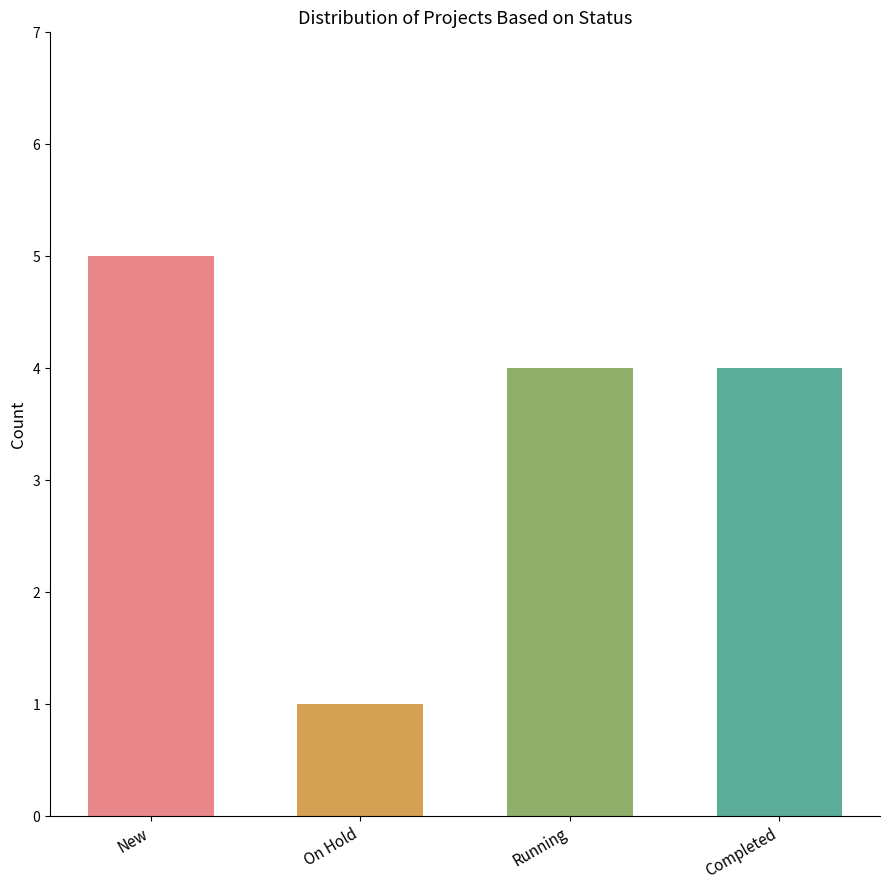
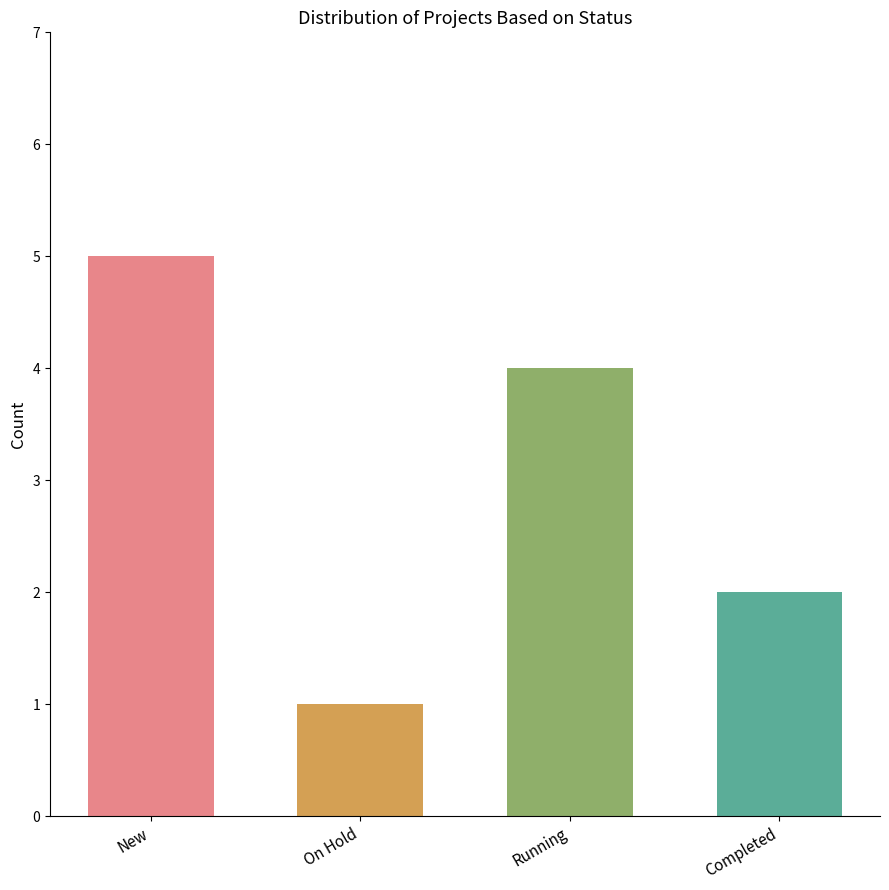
Completed: 4 -> 2
